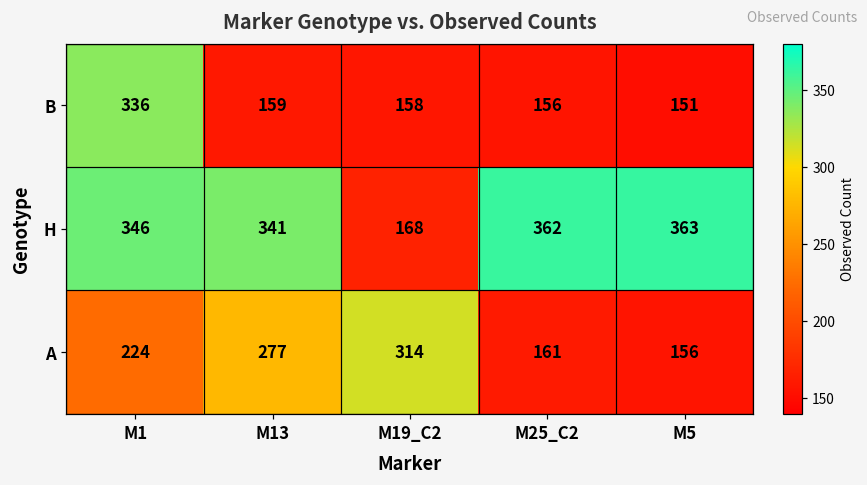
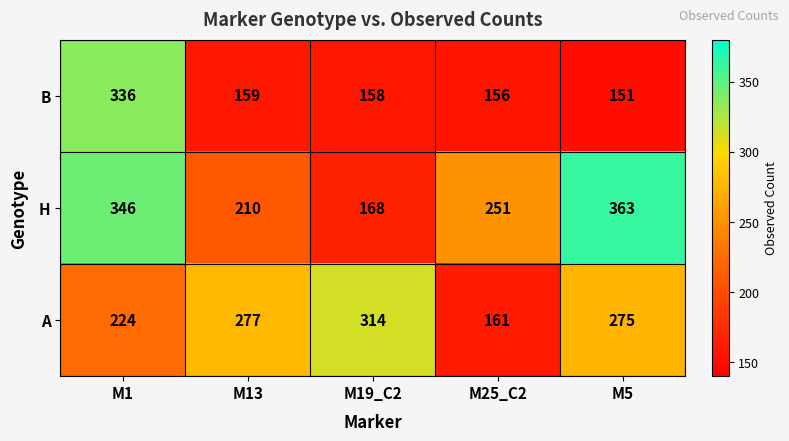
H, M13: 341 -> 210
H, M25_C2: 362 -> 251
A, M5: 156 -> 275
